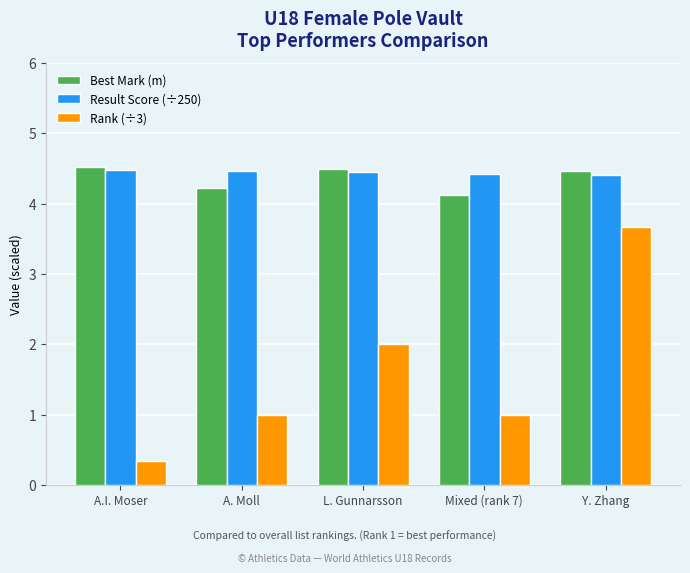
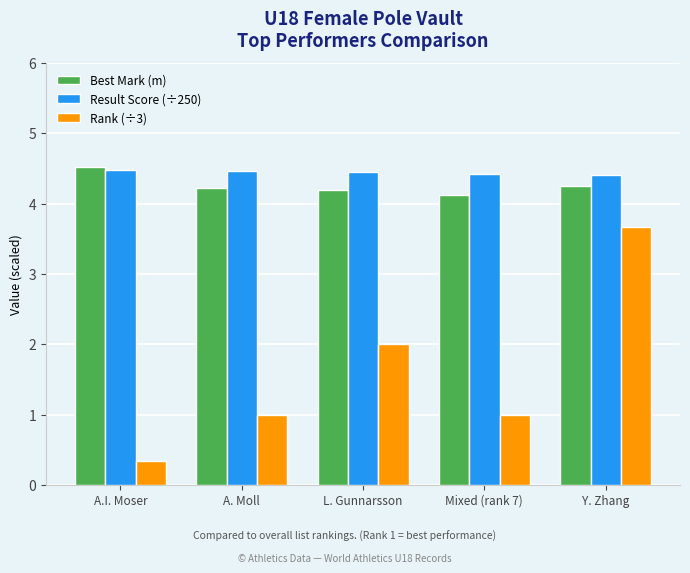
Best Mark (m), L. Gunnarsson: 4.5 -> 4.2
Best Mark (m), Y. Zhang: 4.5 -> 4.3
